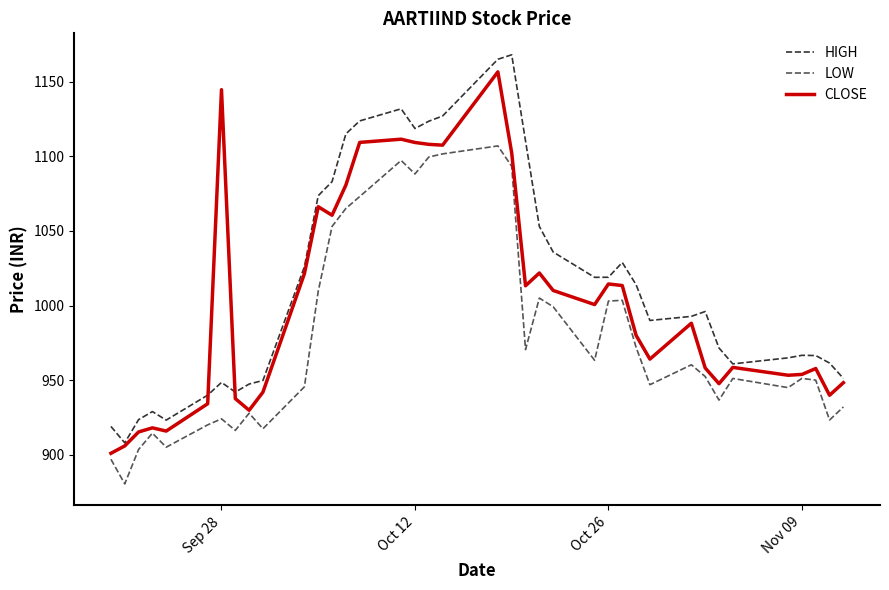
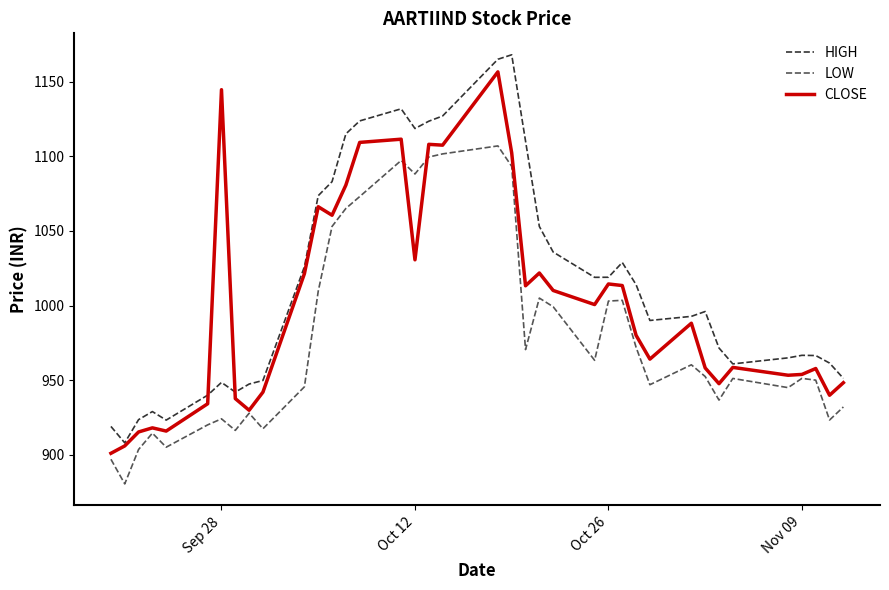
CLOSE, Oct 12: 1109 -> 1031
